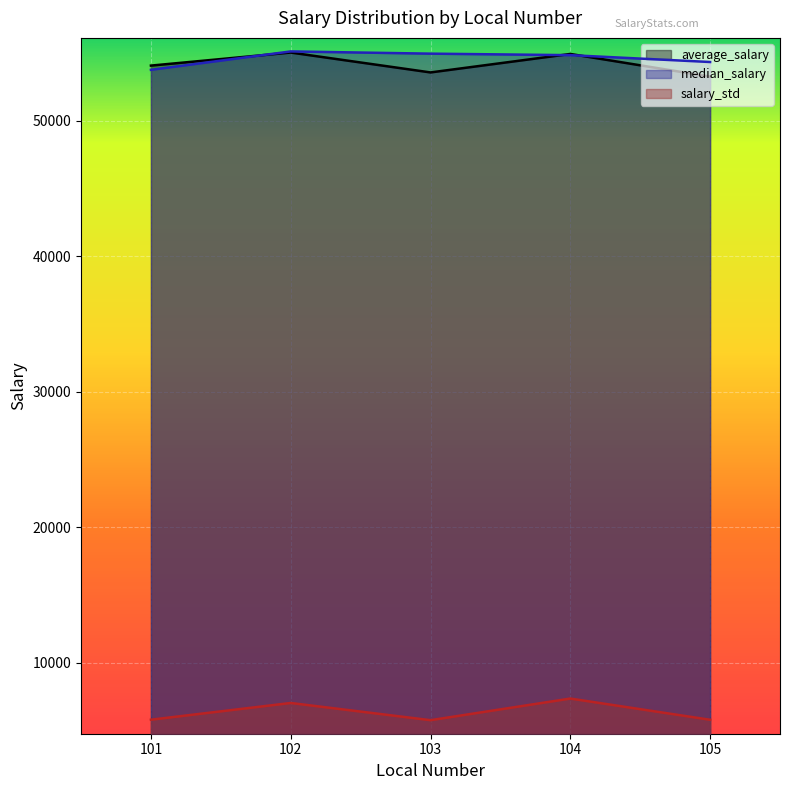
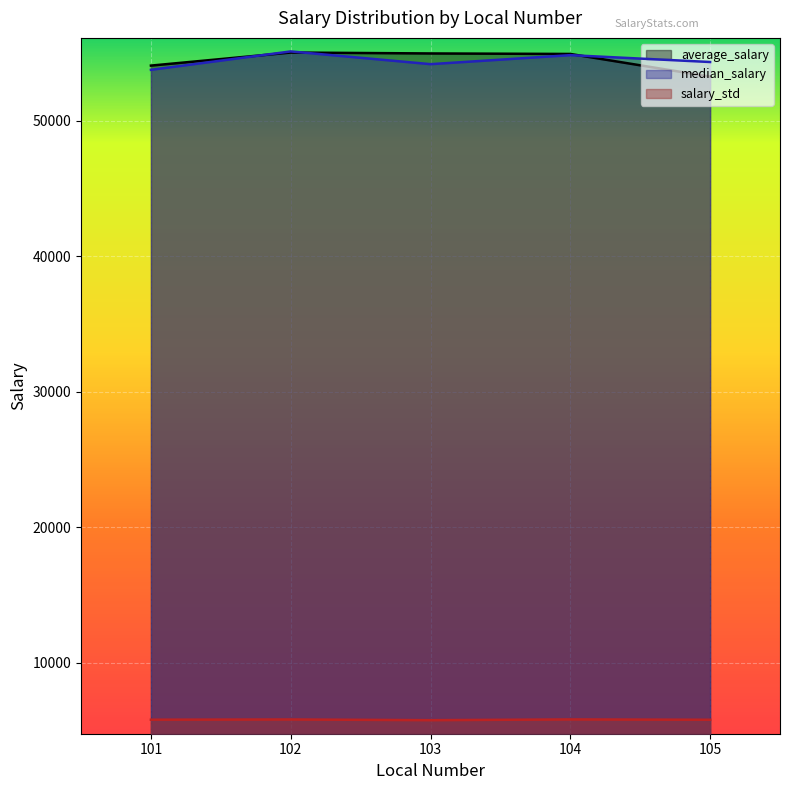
salary_std, 102: 7000 -> 5800
average_salary, 103: 53600 -> 55000
median_salary, 103: 55000 -> 54200
salary_std, 104: 7300 -> 5800
